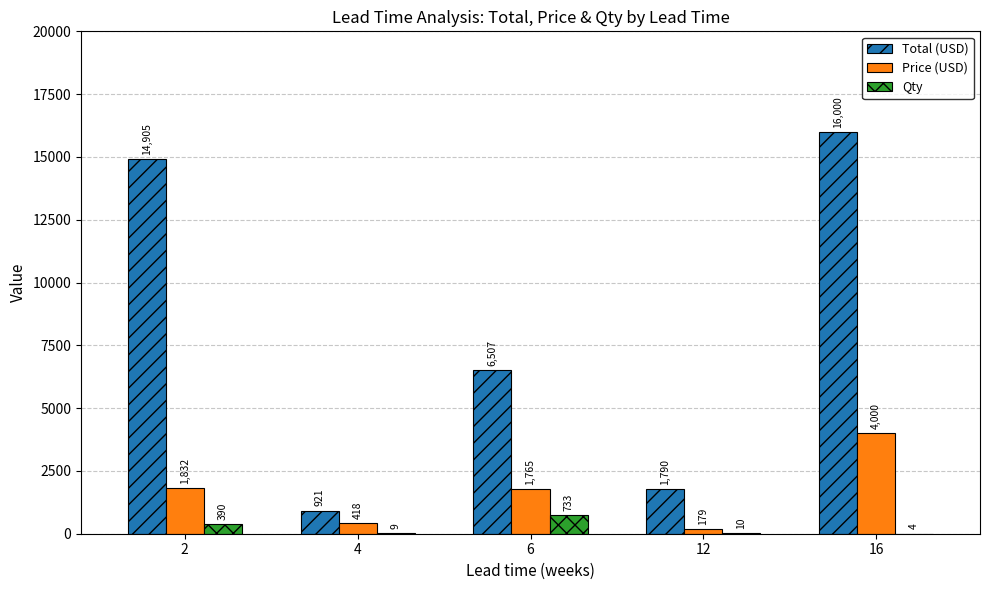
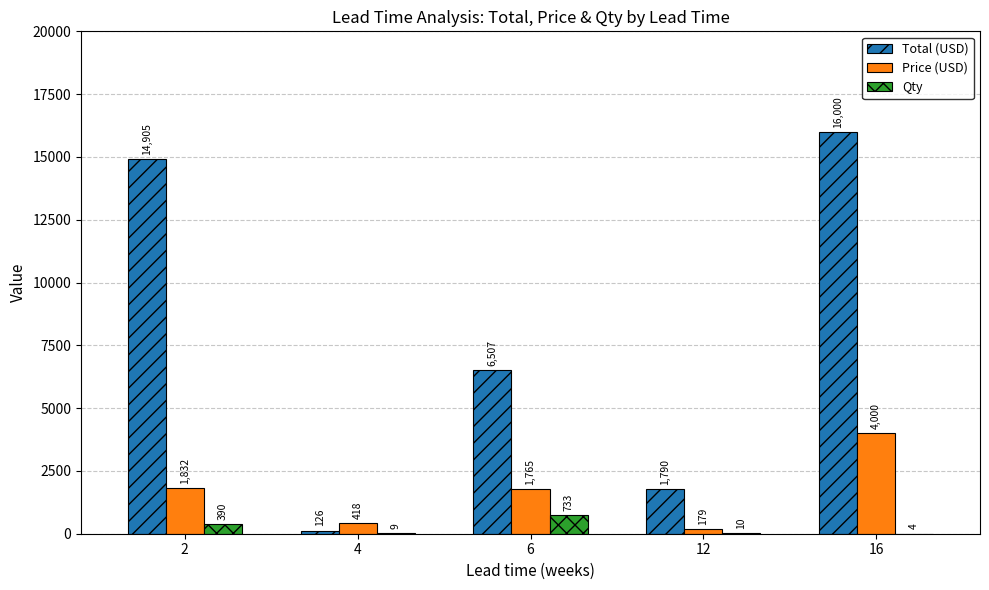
Total (USD), 4: 921 -> 126
